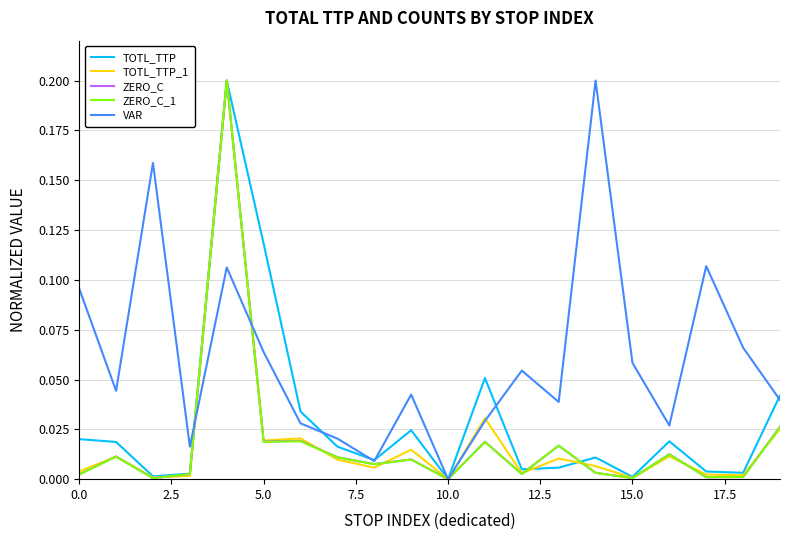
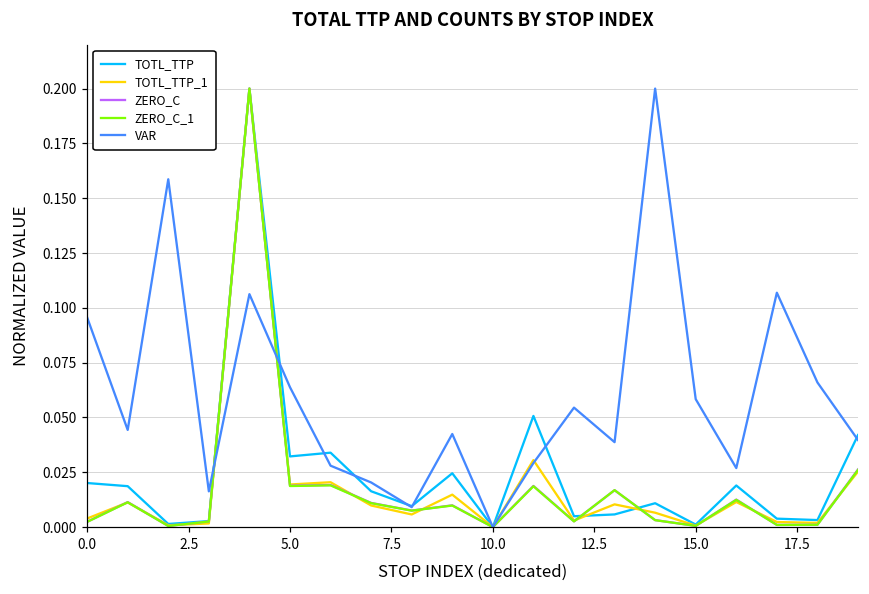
TOTL_TTP, 5.0: 0.118 -> 0.032
